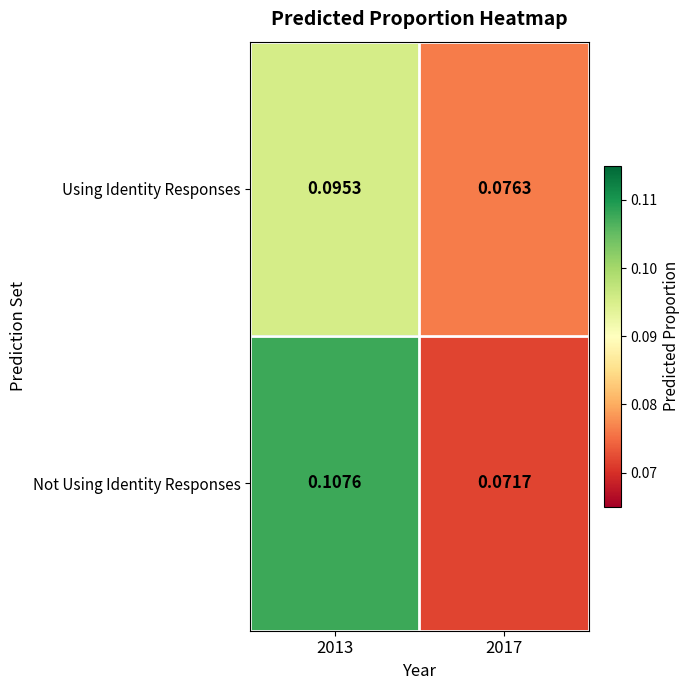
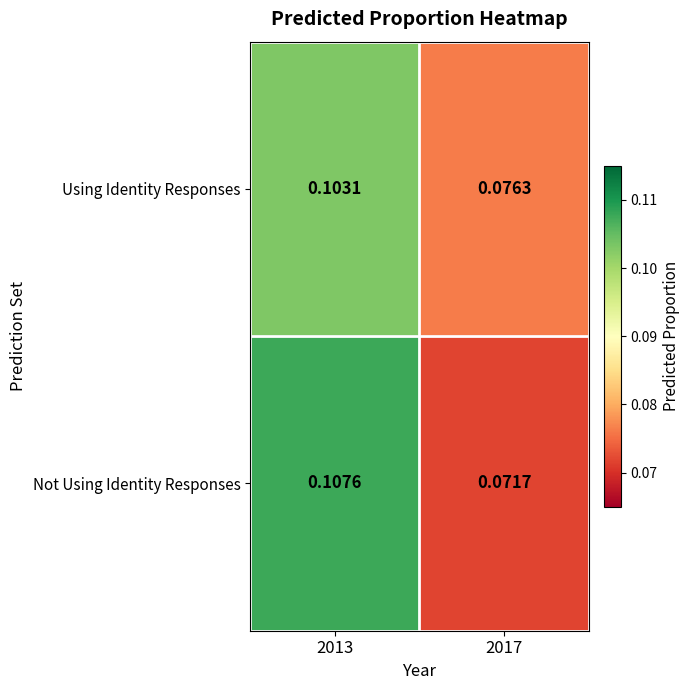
Using Identity Responses, 2013: 0.0953 -> 0.1031
